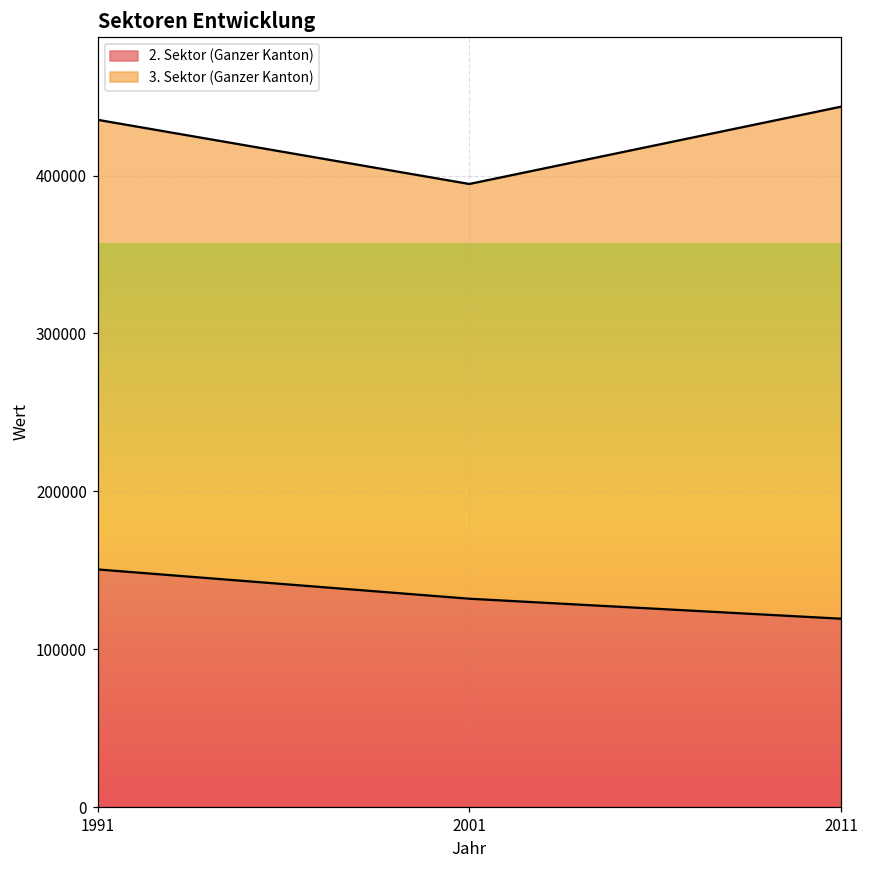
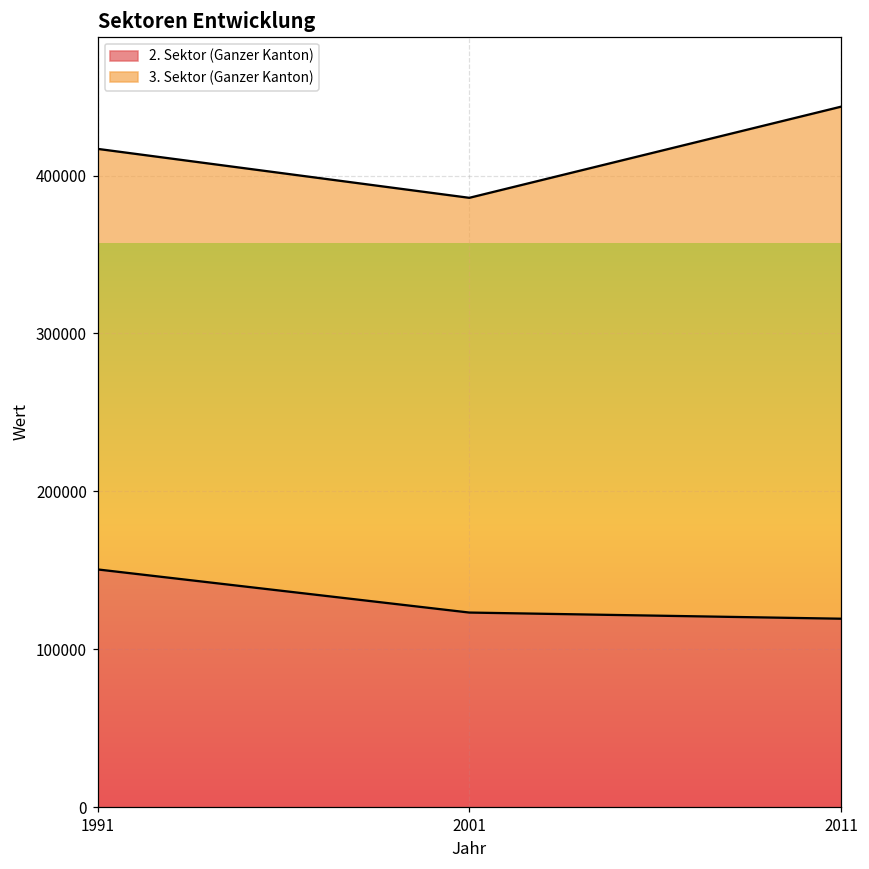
3. Sektor (Ganzer Kanton), 1991: 285000 -> 266000
2. Sektor (Ganzer Kanton), 2001: 132000 -> 123000
